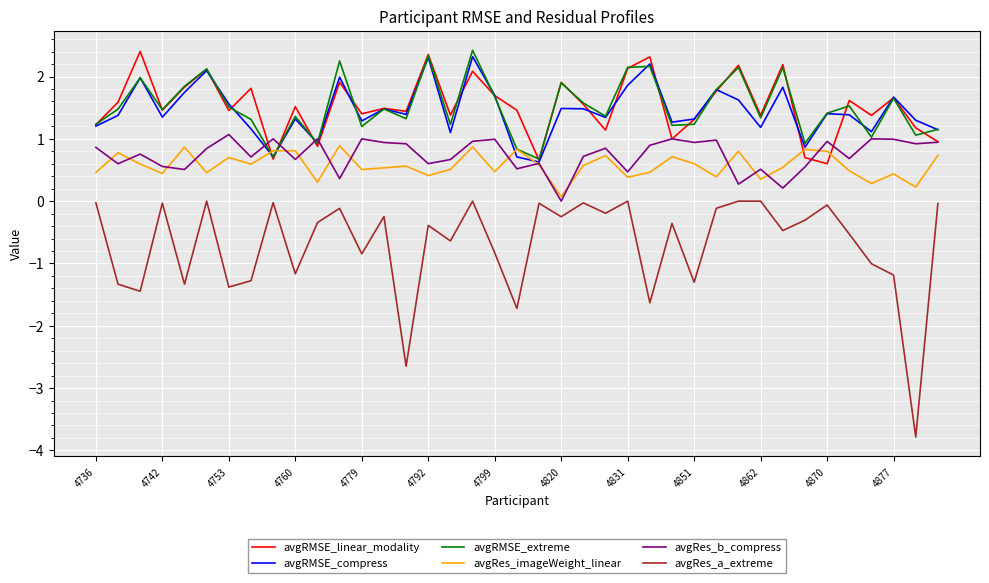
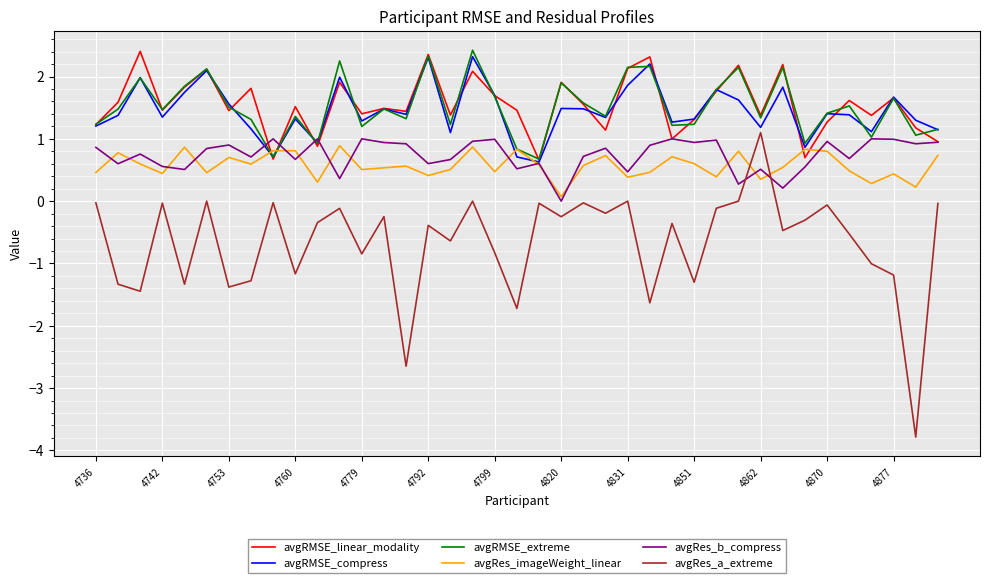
avgRes_b_compress, 4753: 1.1 -> 0.9
avgRes_a_extreme, 4862: 0.0 -> 1.1
avgRMSE_linear_modality, 4870: 0.6 -> 1.3
